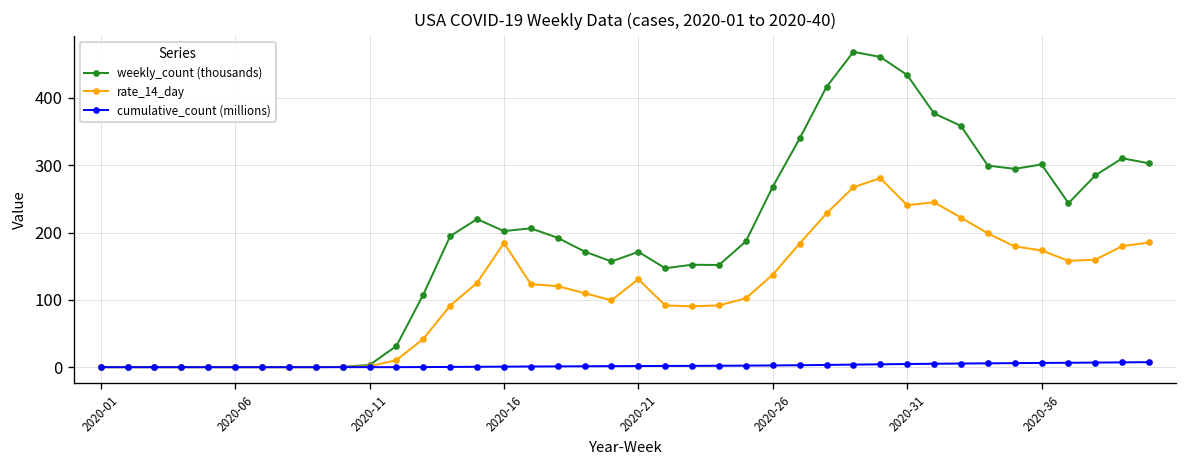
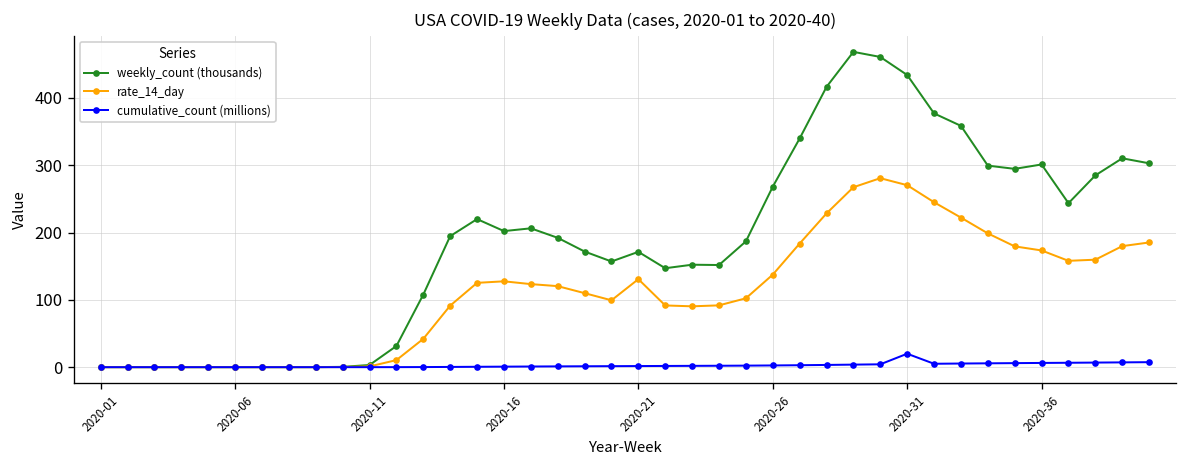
rate_14_day, 2020-16: 180 -> 130
rate_14_day, 2020-31: 240 -> 270
cumulative_count (millions), 2020-31: 0 -> 20
